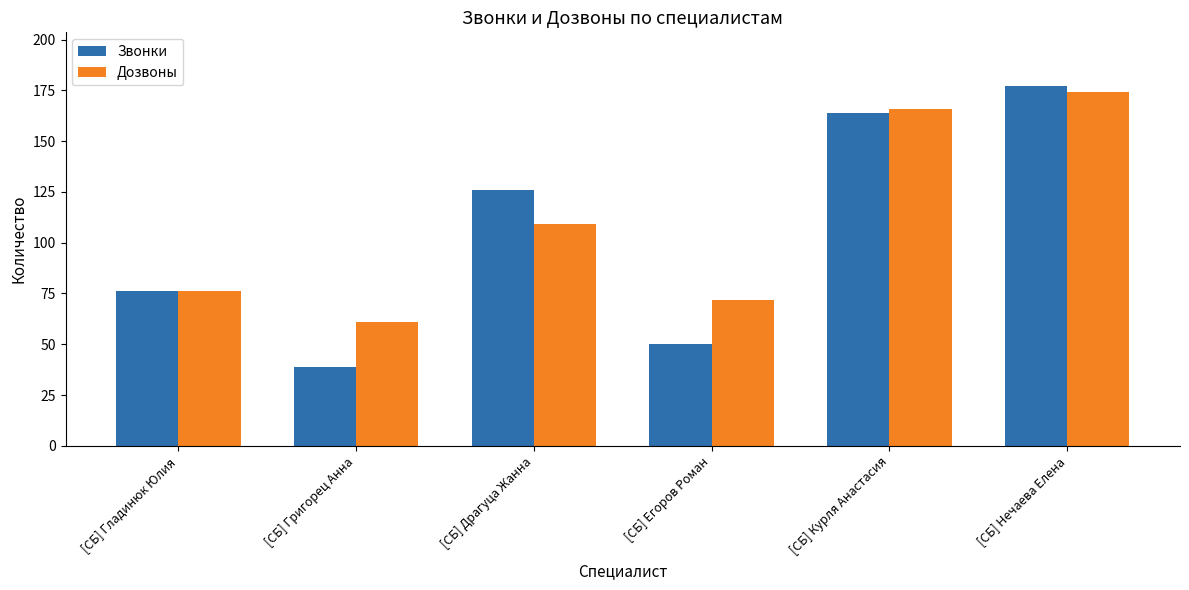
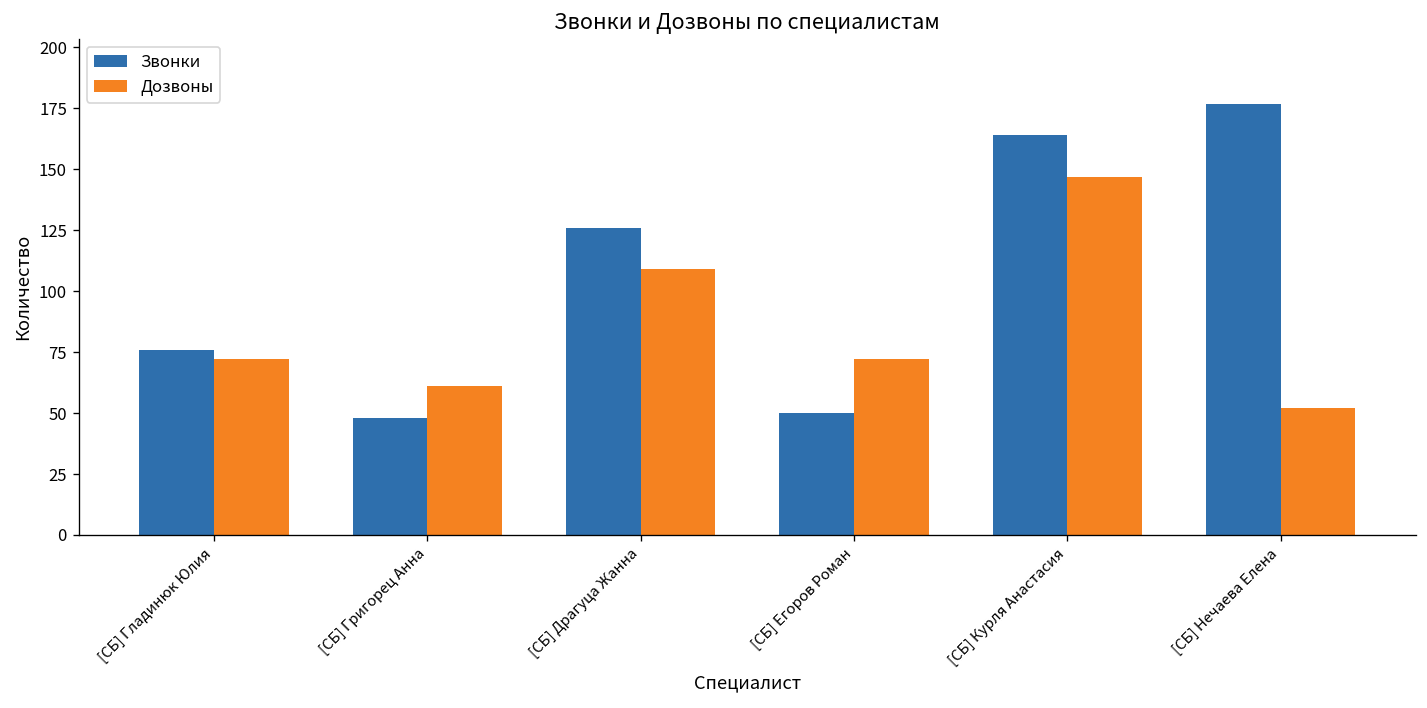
Дозвоны, [СБ] Гладинюк Юлия: 76 -> 72
Звонки, [СБ] Григорец Анна: 39 -> 48
Дозвоны, [СБ] Курля Анастасия: 166 -> 147
Дозвоны, [СБ] Нечаева Елена: 174 -> 52
